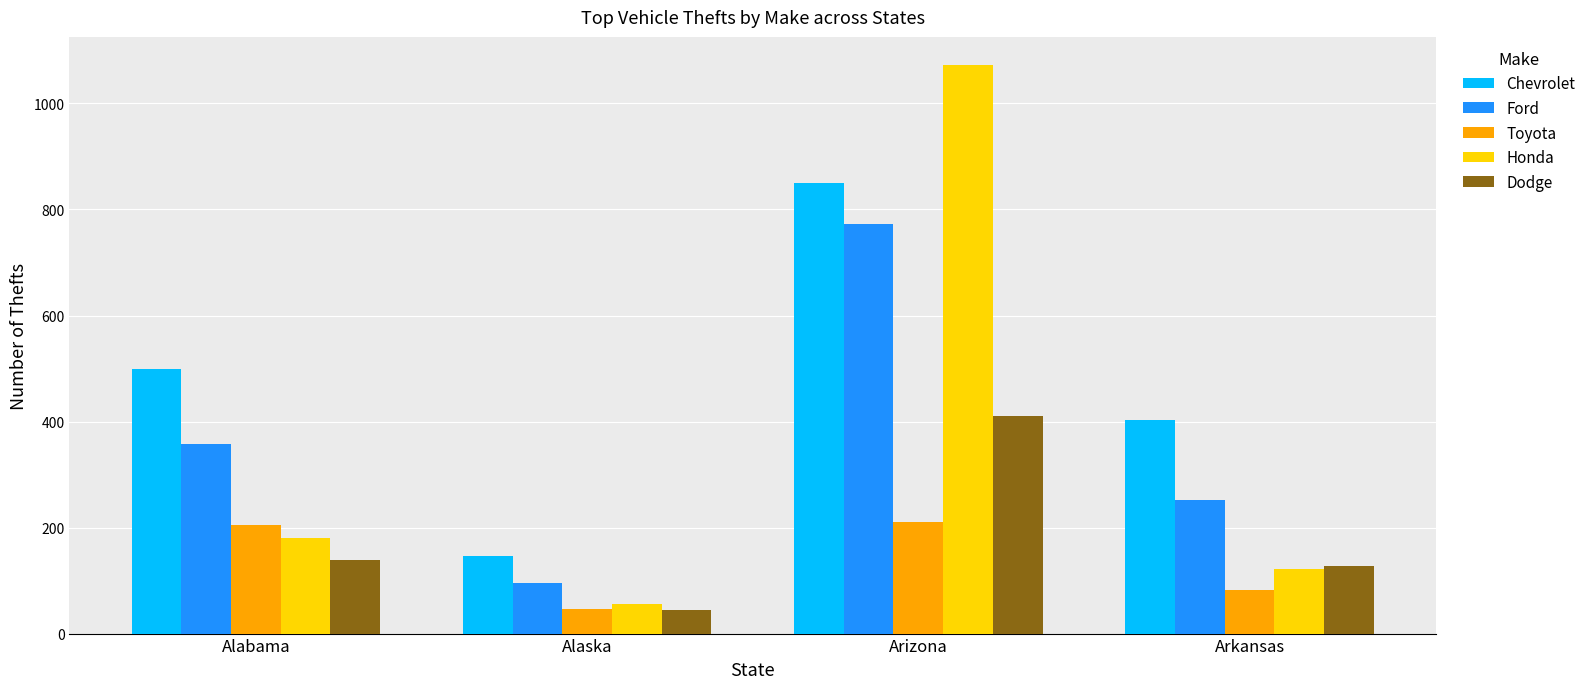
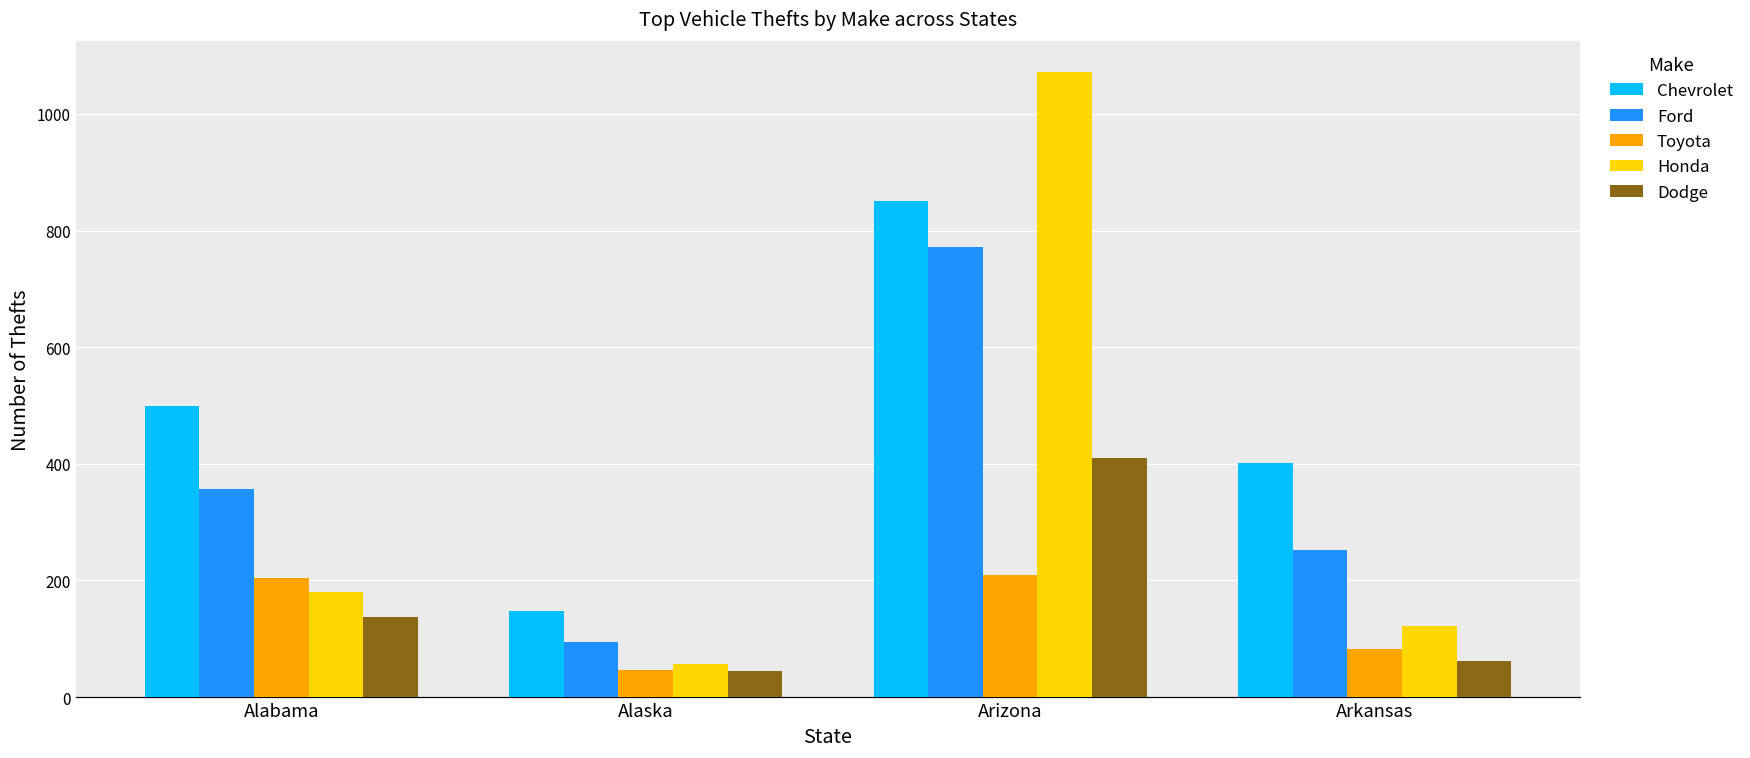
Dodge, Arkansas: 130 -> 60
